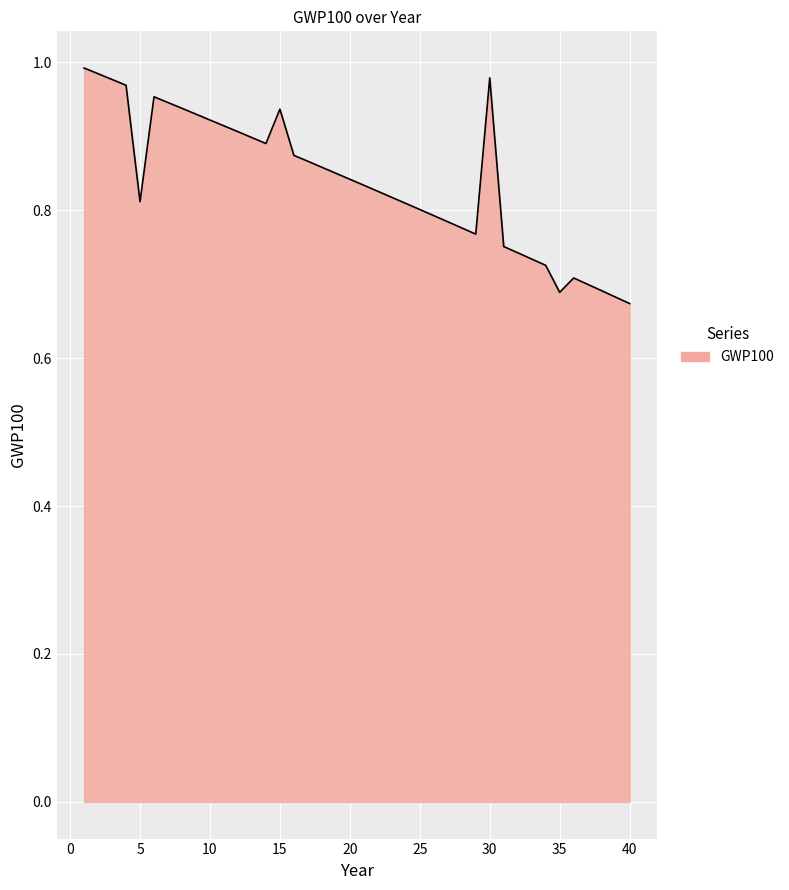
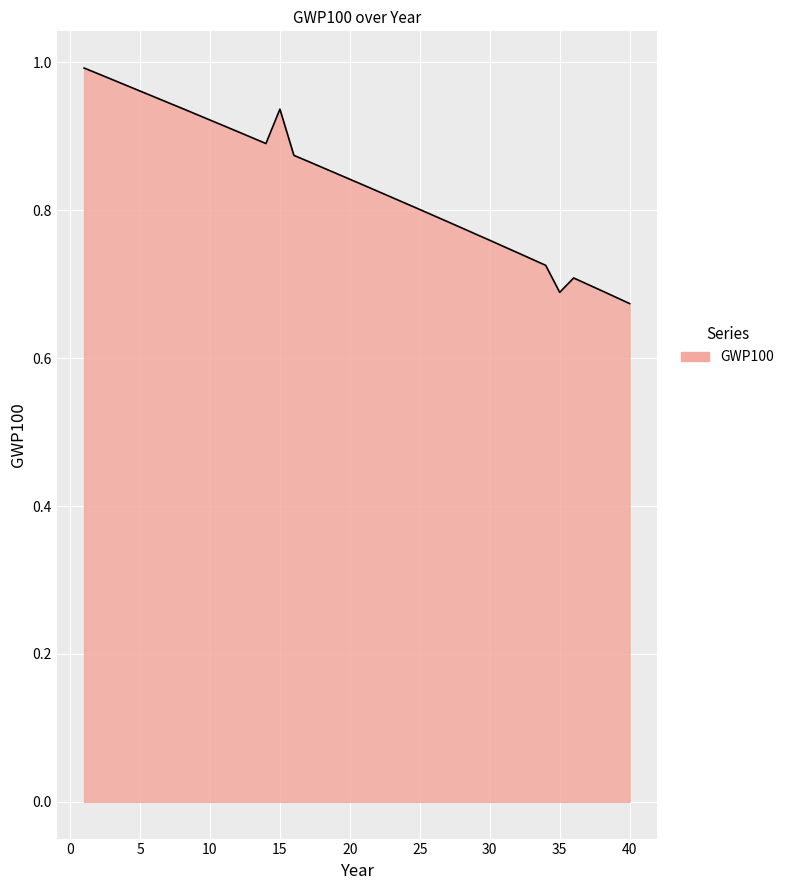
5: 0.81 -> 0.96
30: 0.98 -> 0.76
